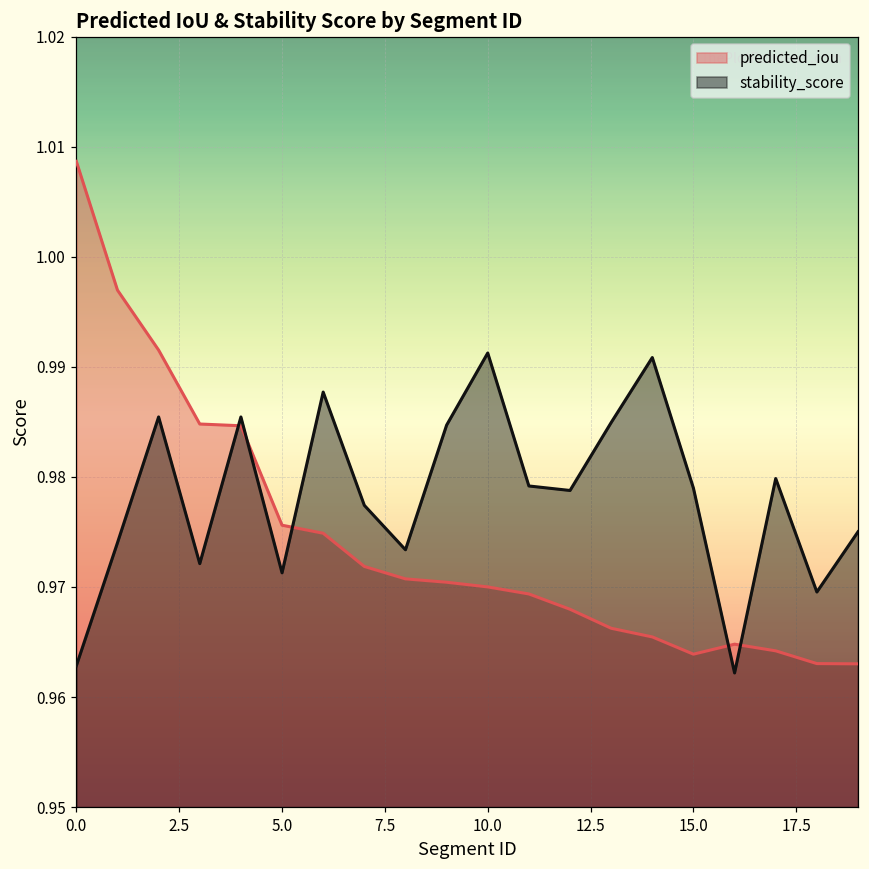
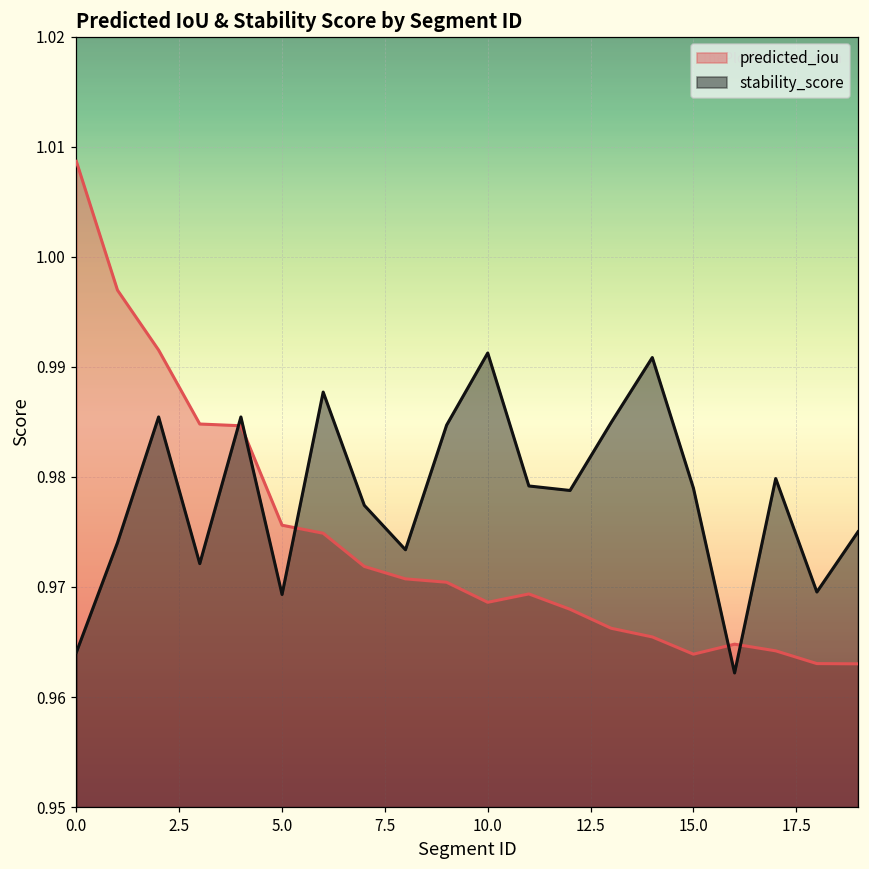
stability_score, 0.0: 0.9628 -> 0.9641
stability_score, 5.0: 0.9713 -> 0.9693
predicted_iou, 10.0: 0.9700 -> 0.9686
